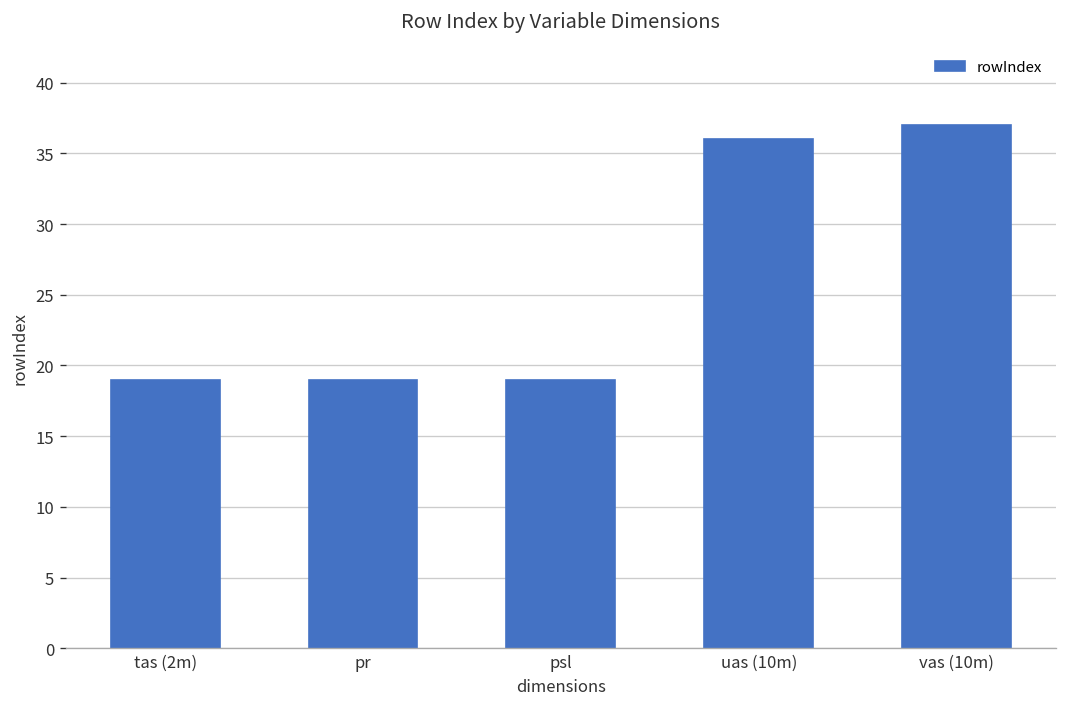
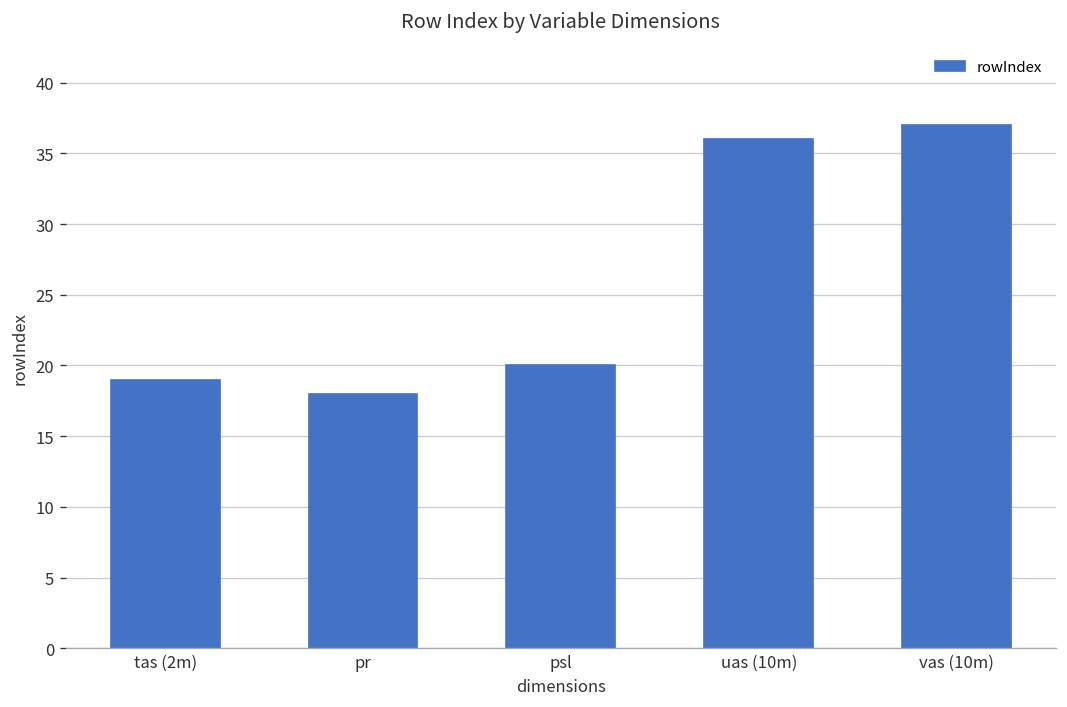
pr: 19 -> 18
psl: 19 -> 20
